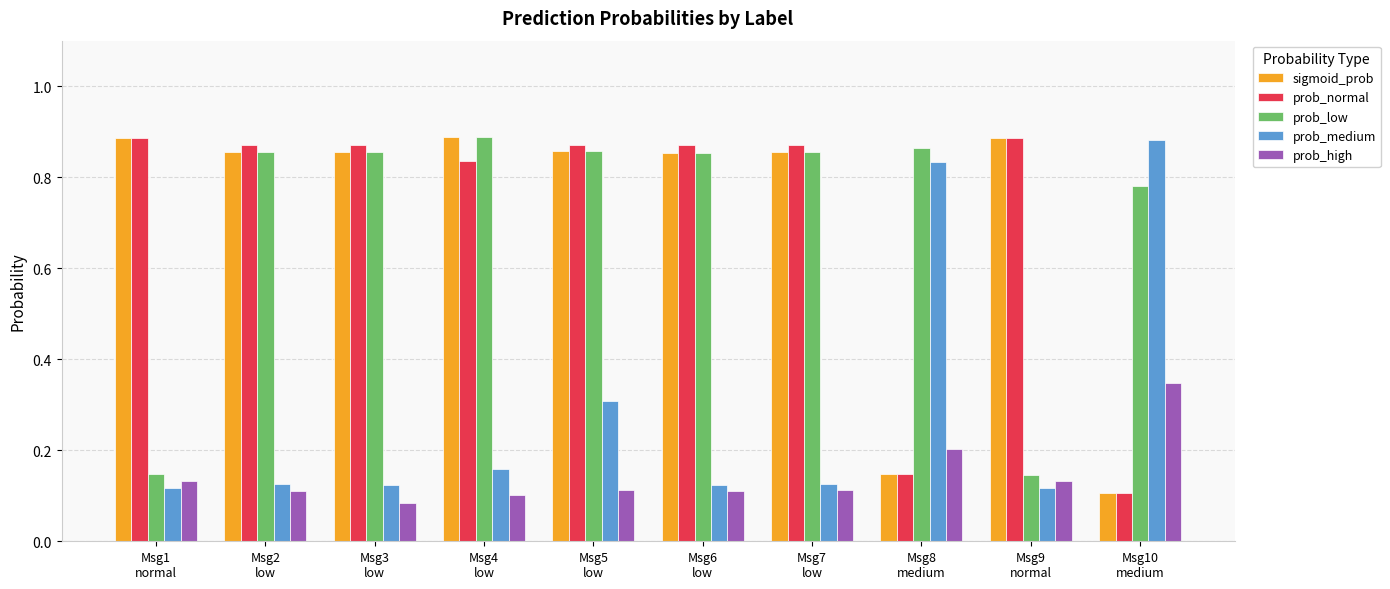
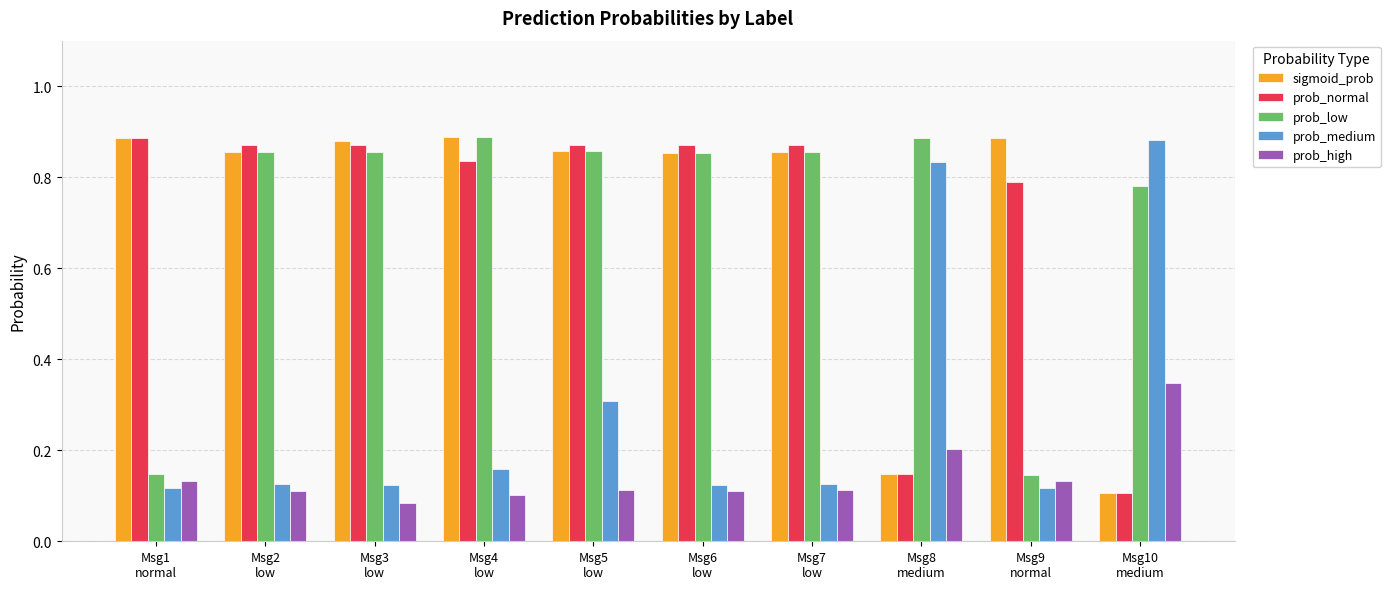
sigmoid_prob, Msg3 low: 0.85 -> 0.88
prob_low, Msg8 medium: 0.86 -> 0.89
prob_normal, Msg9 normal: 0.89 -> 0.79
